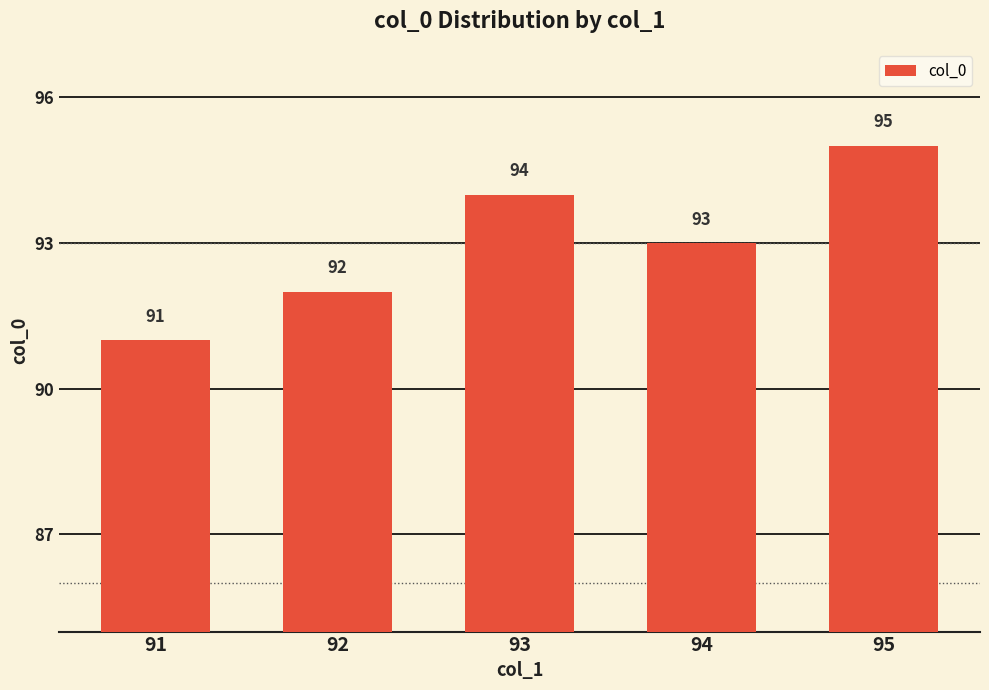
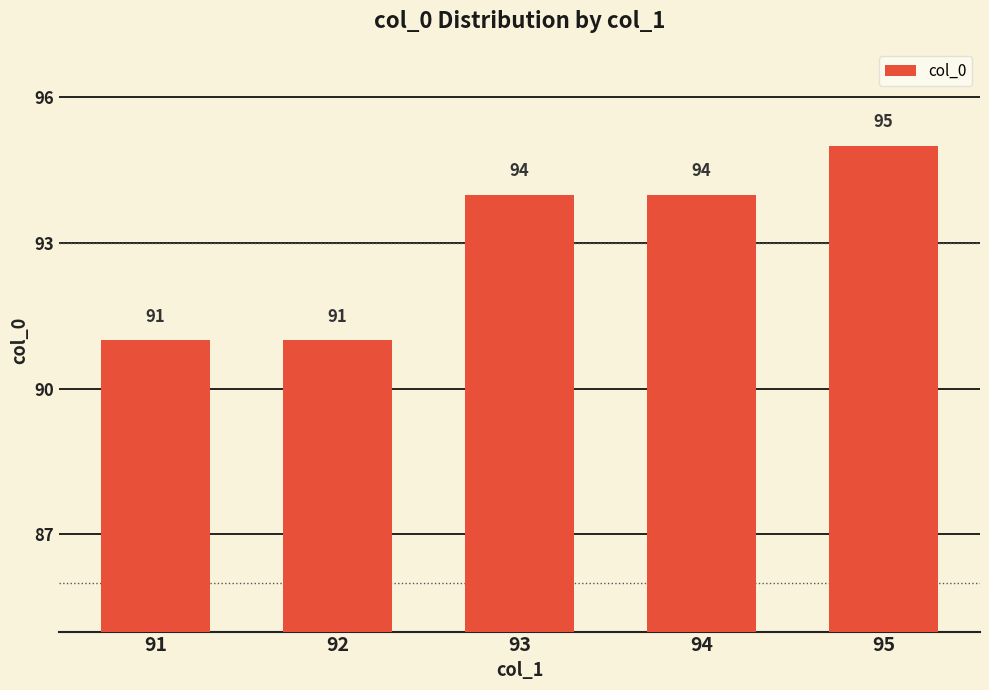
92: 92 -> 91
94: 93 -> 94
